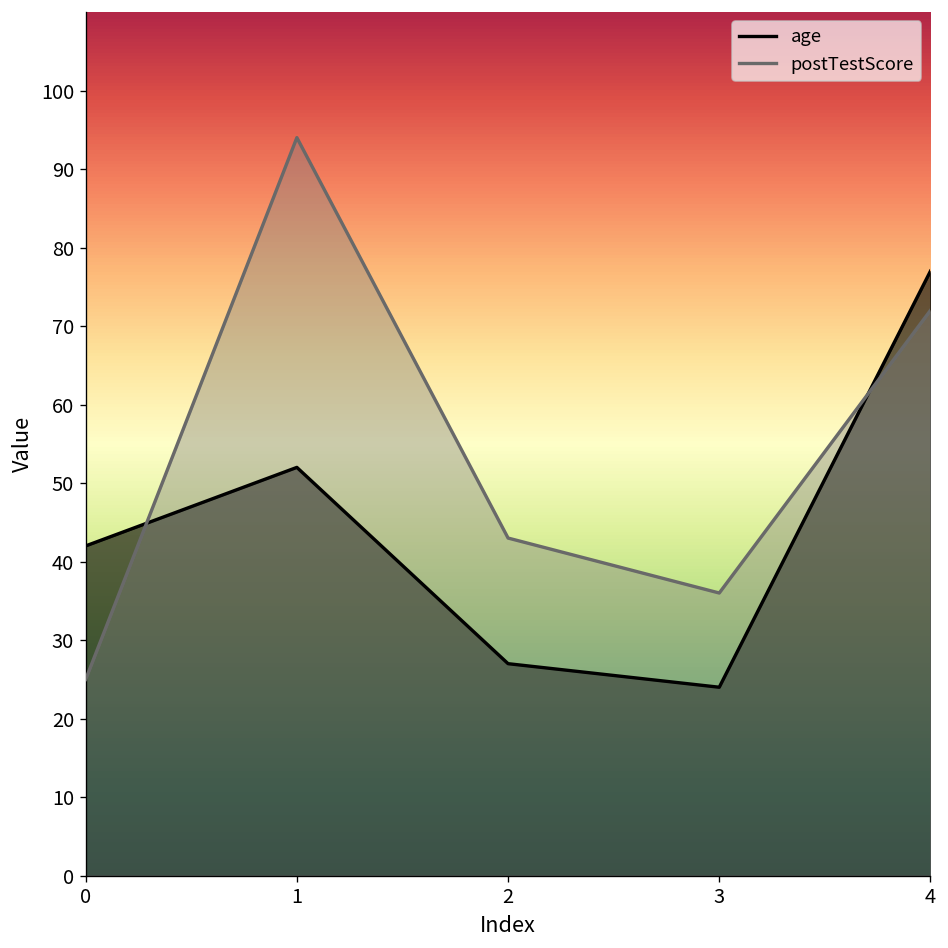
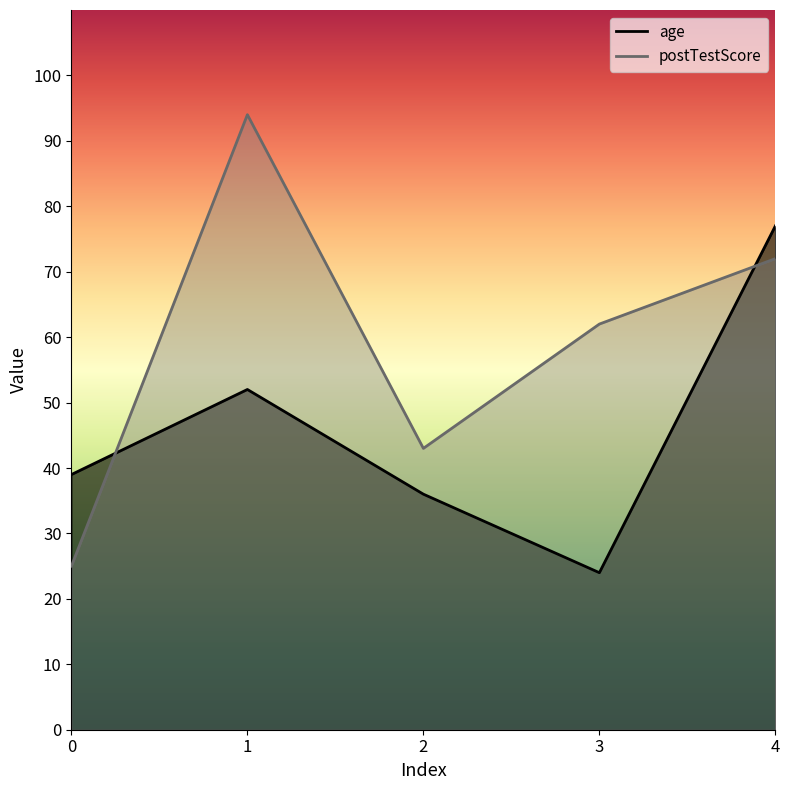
age, 0: 42 -> 39
age, 2: 27 -> 36
postTestScore, 3: 36 -> 62
